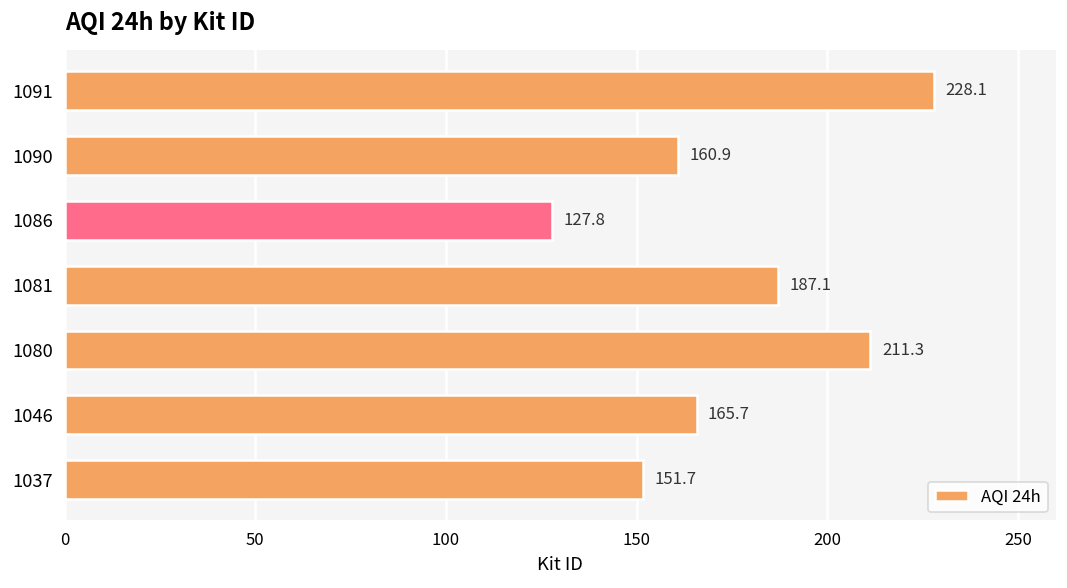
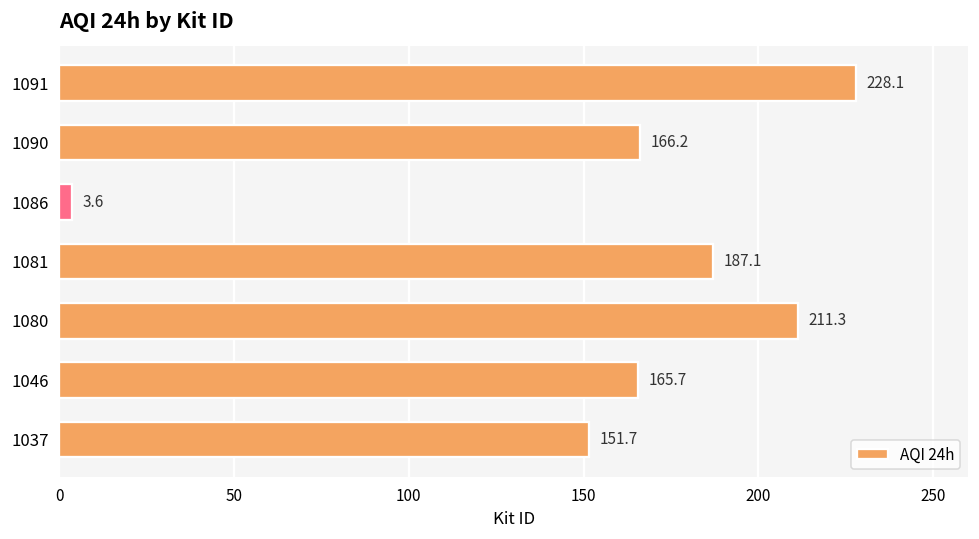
1090: 160.9 -> 166.2
1086: 127.8 -> 3.6
